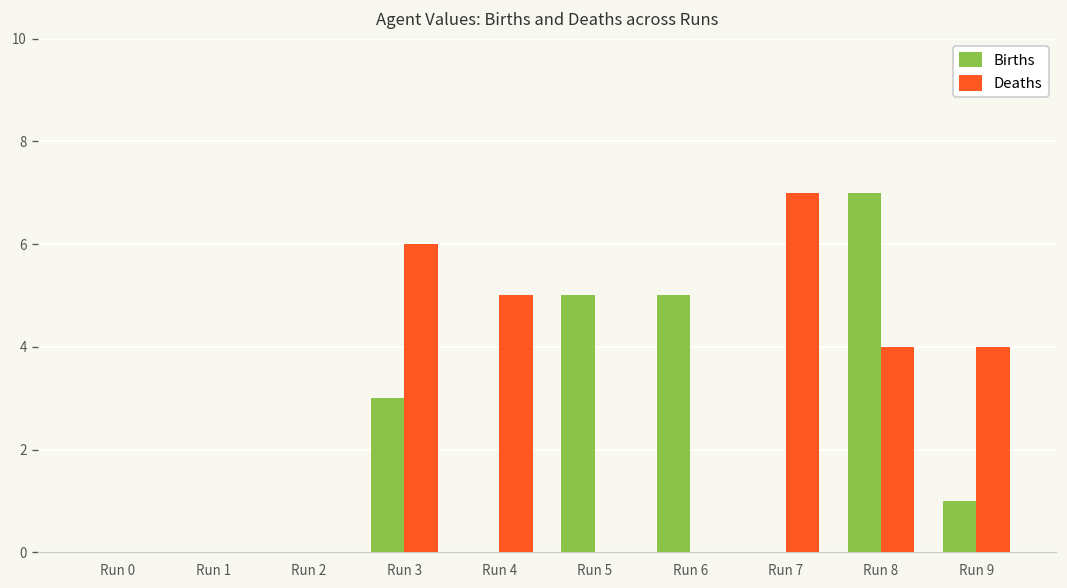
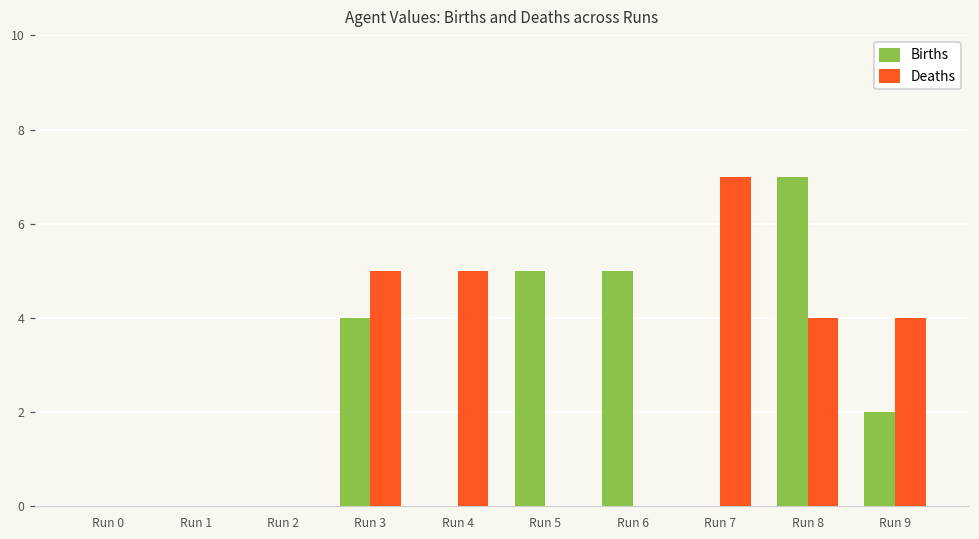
Births, Run 3: 3 -> 4
Deaths, Run 3: 6 -> 5
Births, Run 9: 1 -> 2
